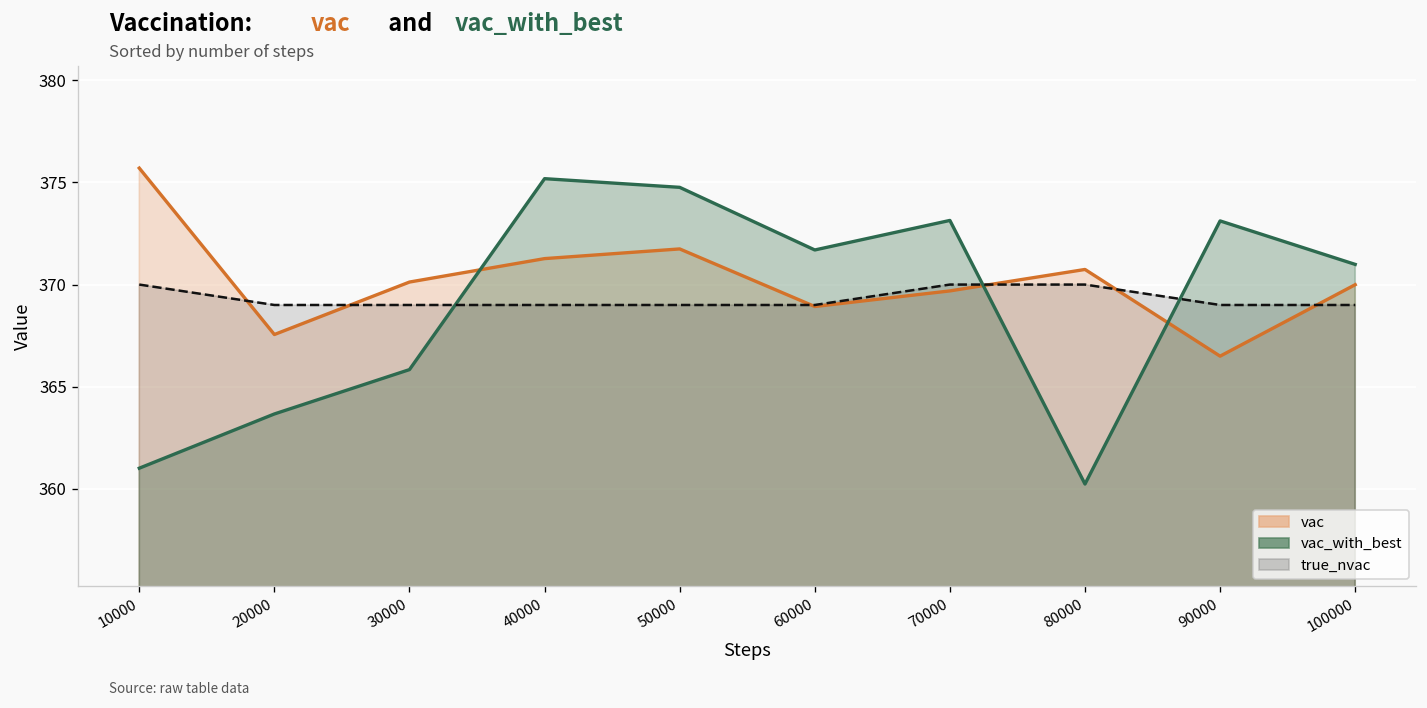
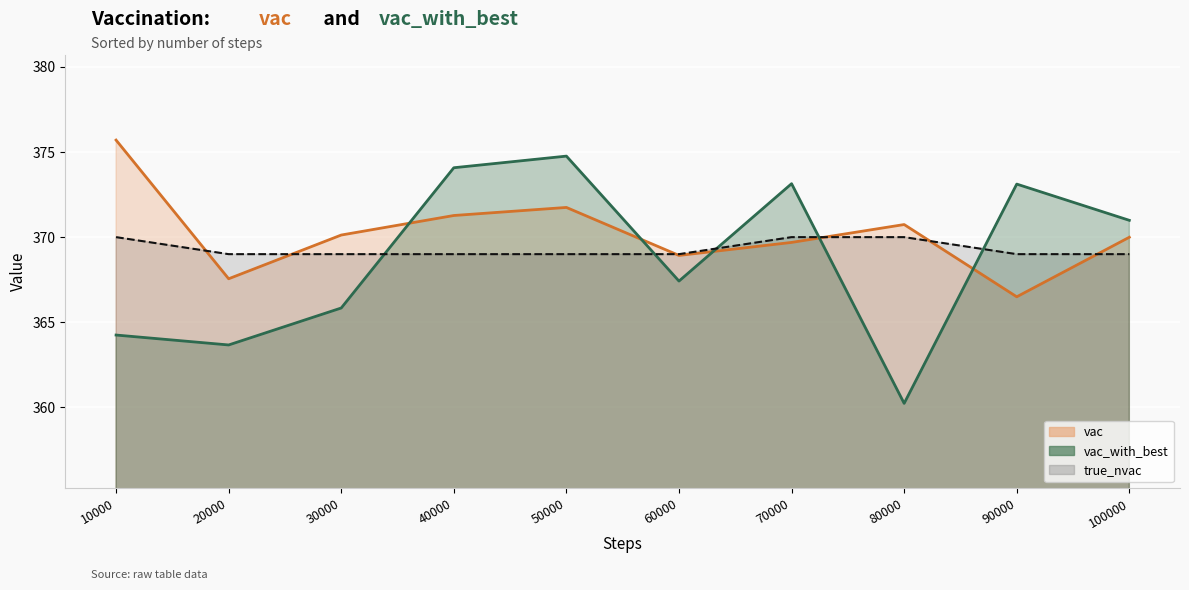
vac_with_best, 10000: 361.0 -> 364.2
vac_with_best, 40000: 375.2 -> 374.1
vac_with_best, 60000: 371.7 -> 367.4
